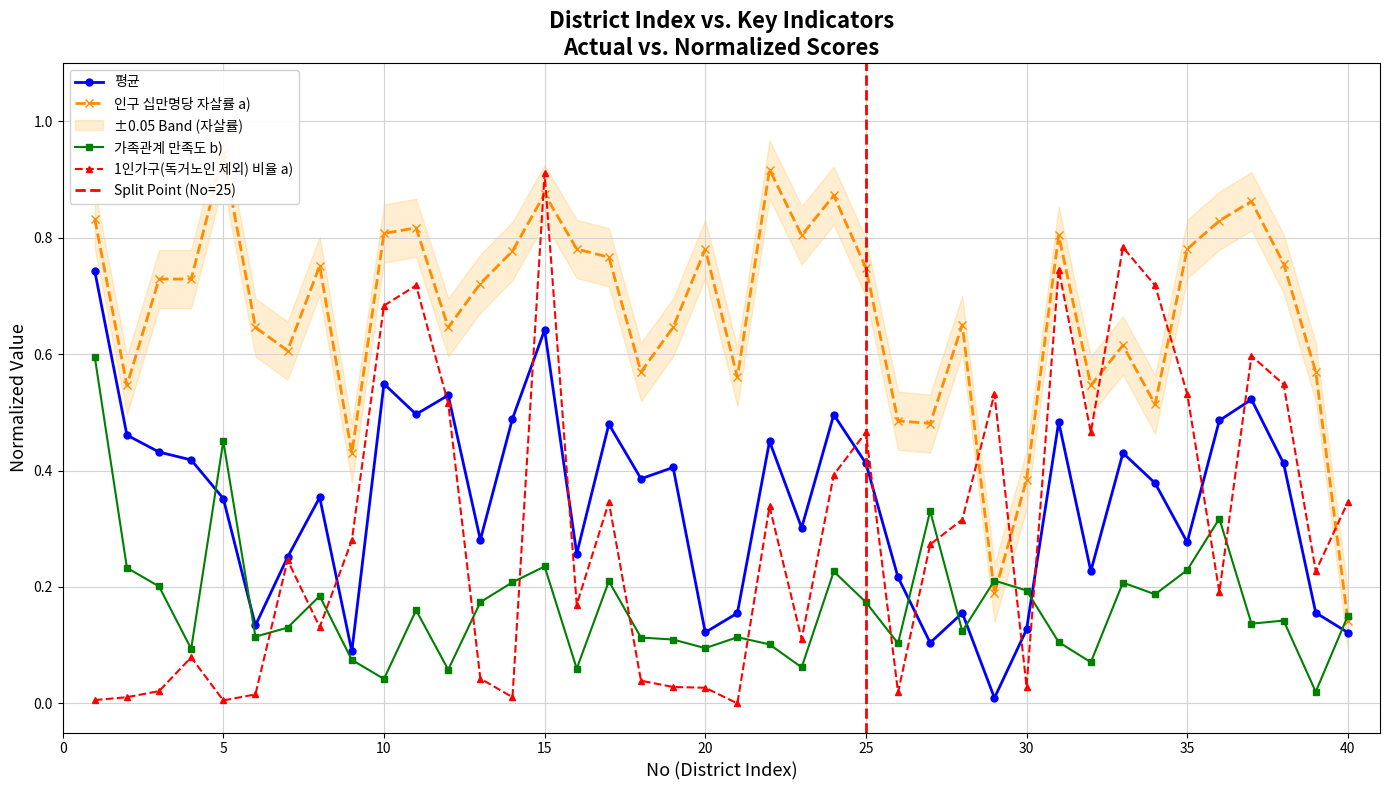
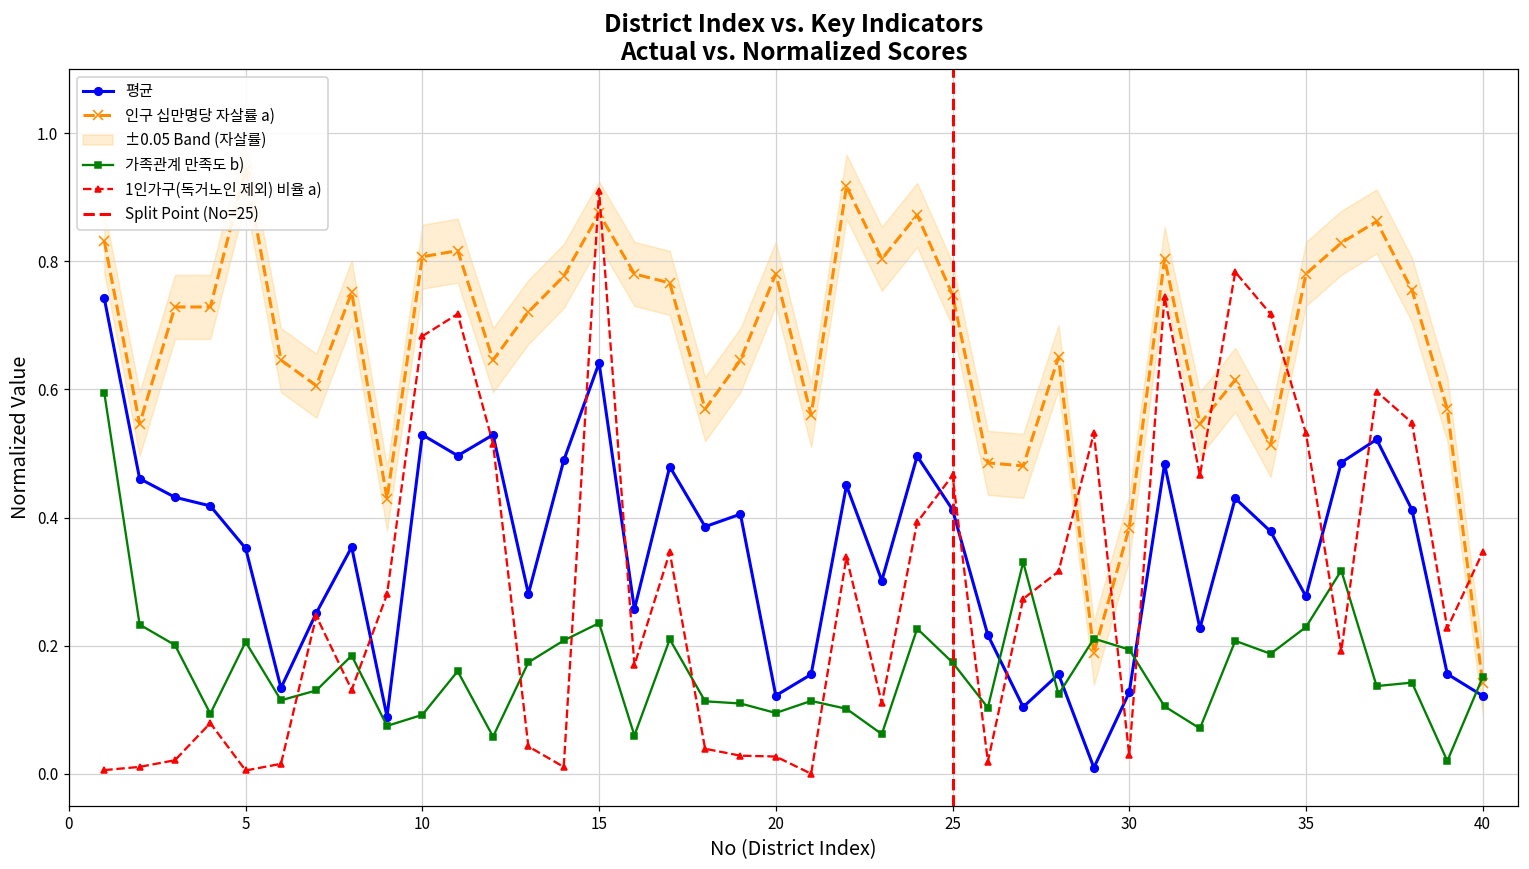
가족관계 만족도 b), 5: 0.45 -> 0.21
평균, 10: 0.55 -> 0.53
가족관계 만족도 b), 10: 0.04 -> 0.09
